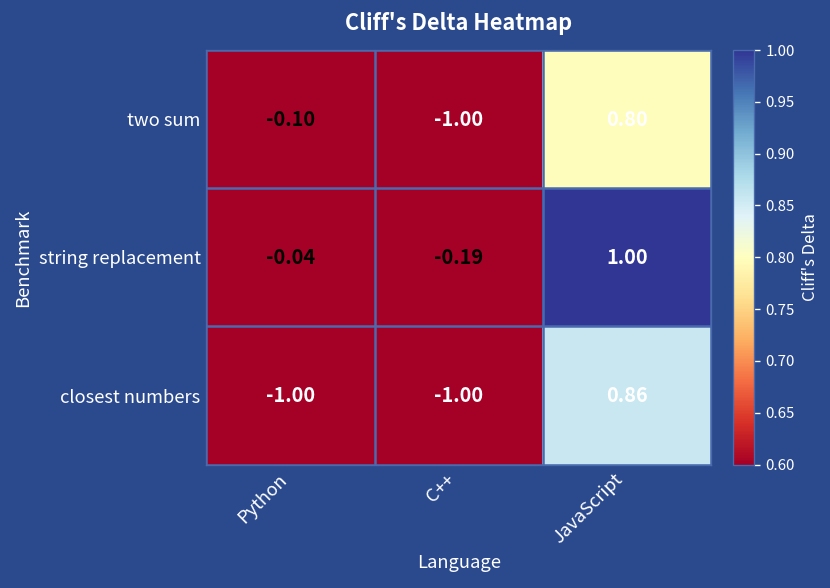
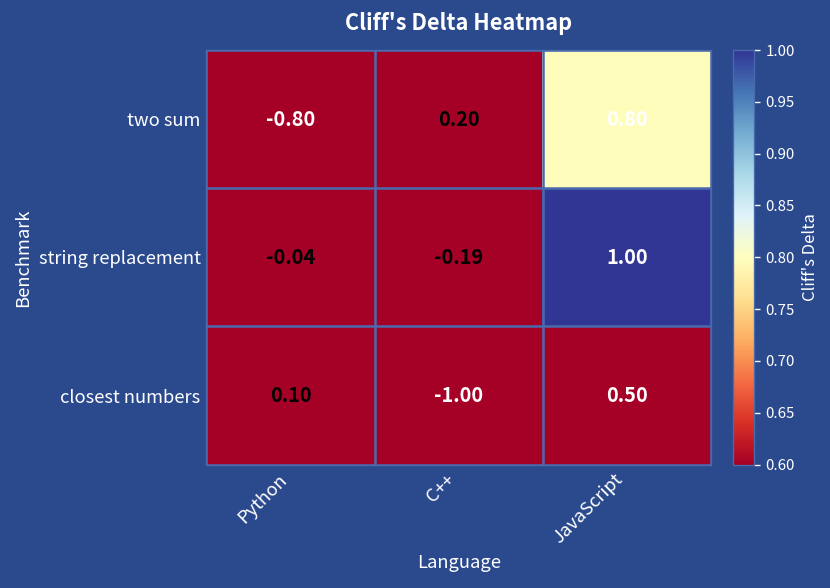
two sum, Python: -0.10 -> -0.80
two sum, C++: -1.00 -> 0.20
closest numbers, Python: -1.00 -> 0.10
closest numbers, JavaScript: 0.86 -> 0.50
